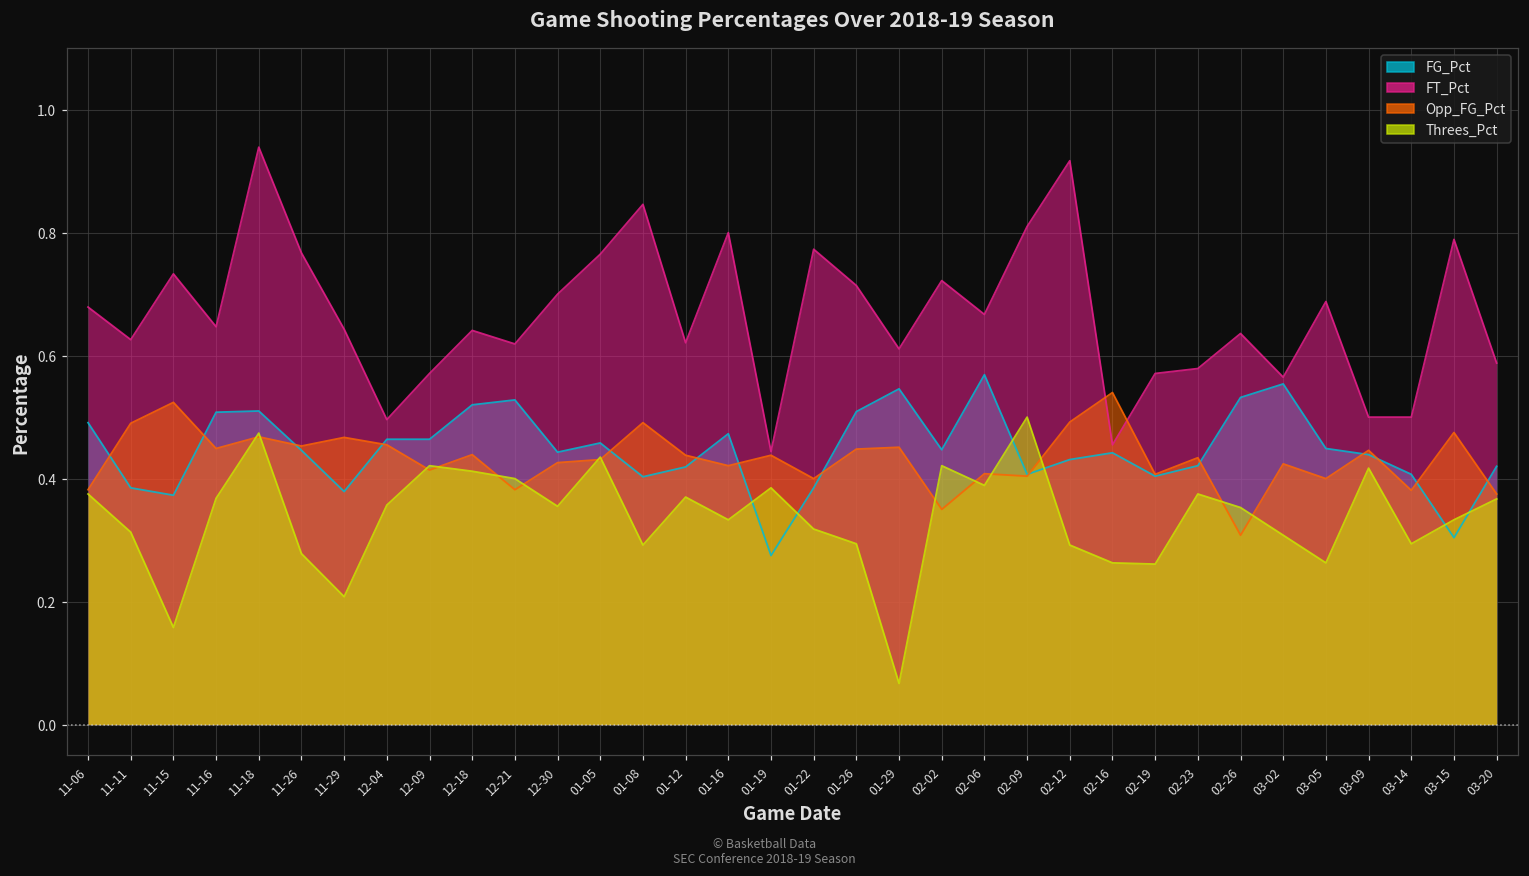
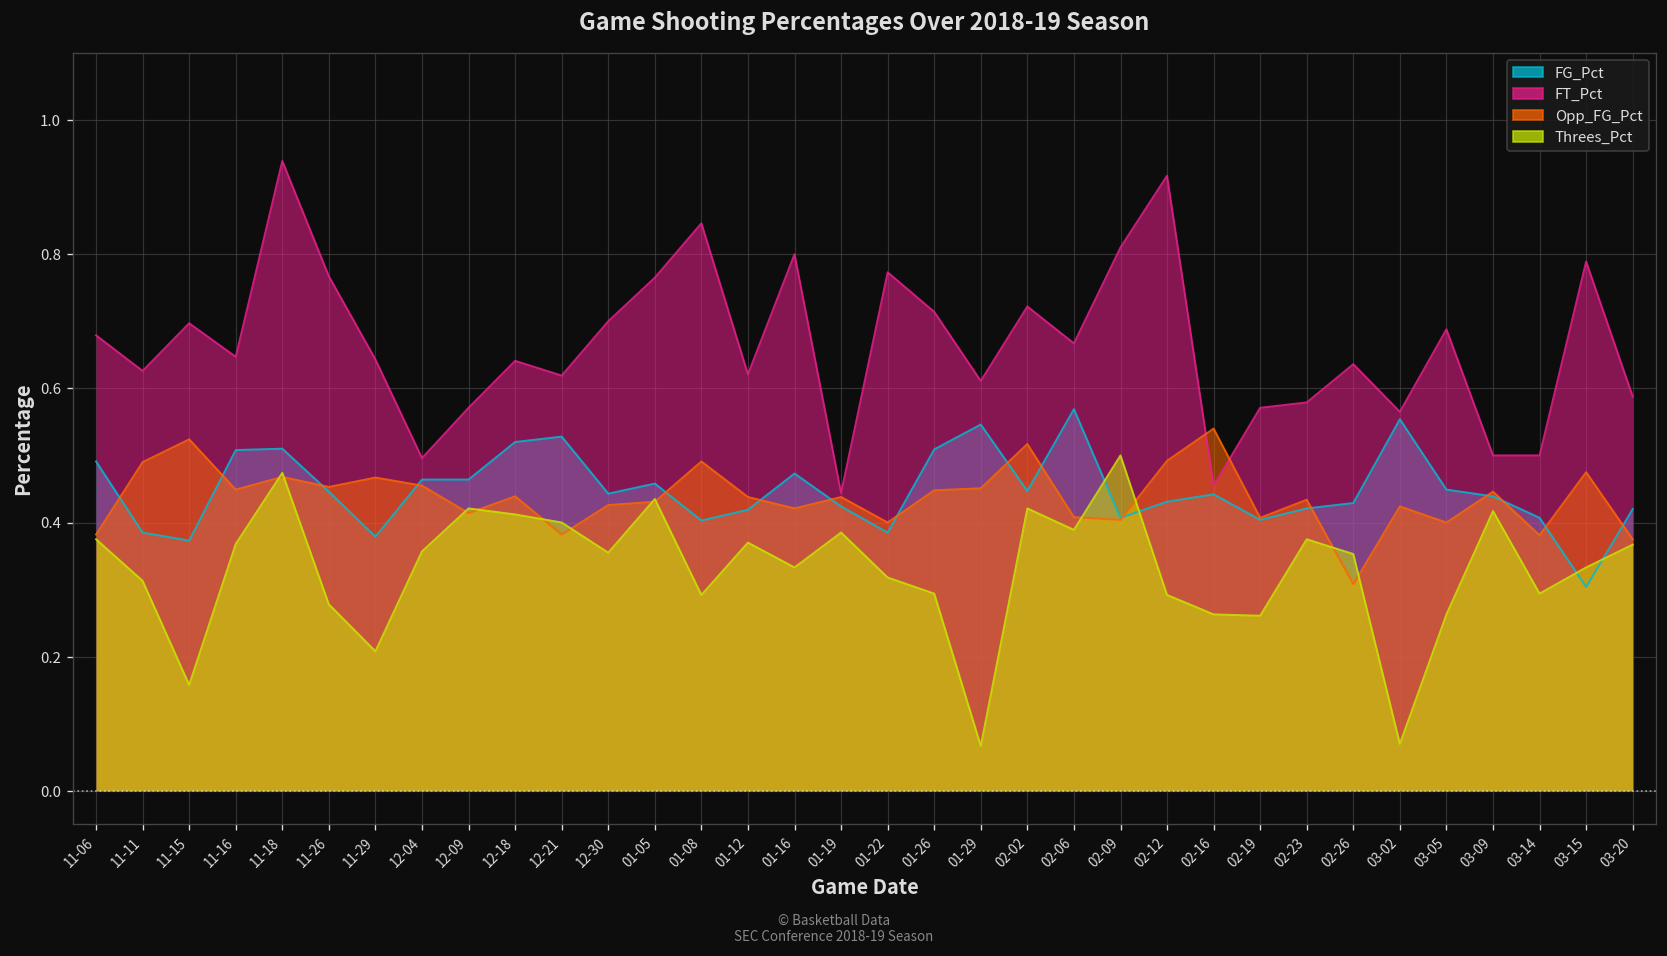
FT_Pct, 11-15: 0.73 -> 0.70
FG_Pct, 01-19: 0.28 -> 0.42
Opp_FG_Pct, 02-02: 0.35 -> 0.52
FG_Pct, 02-26: 0.53 -> 0.43
Threes_Pct, 03-02: 0.31 -> 0.07
